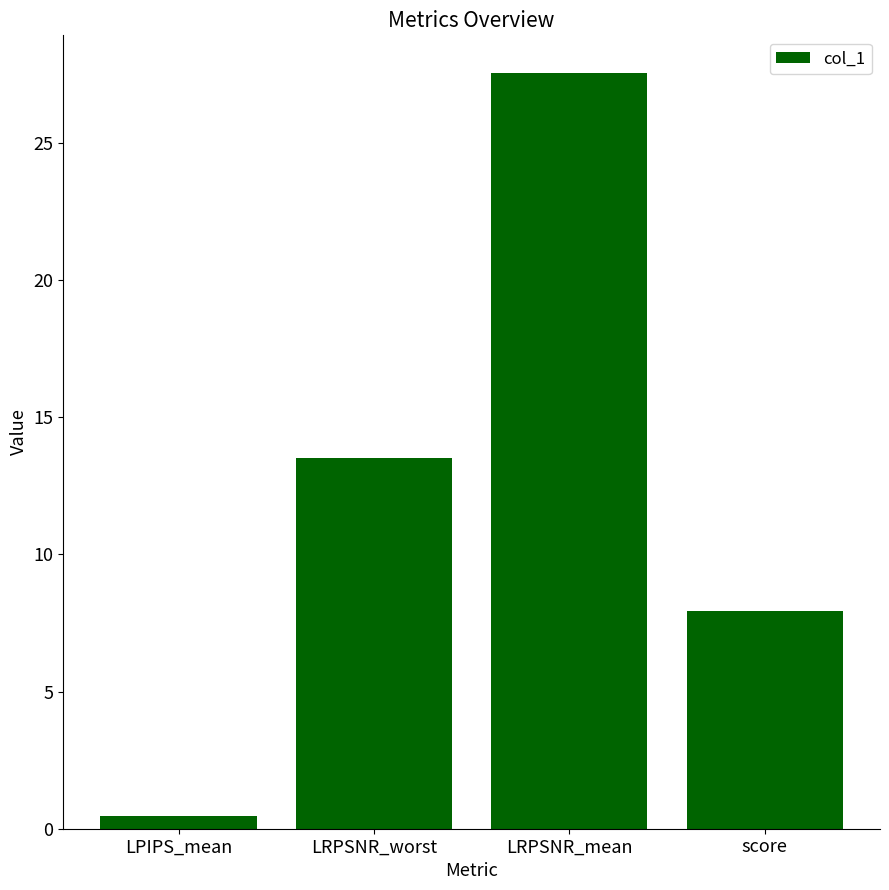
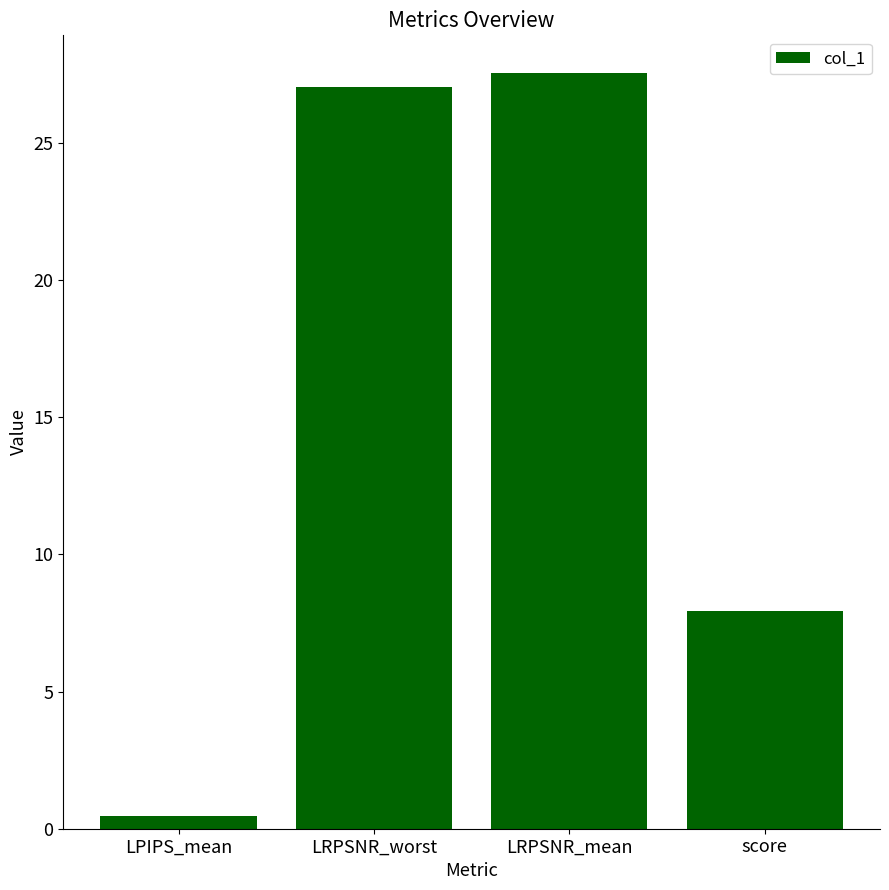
LRPSNR_worst: 13.5 -> 27.1
